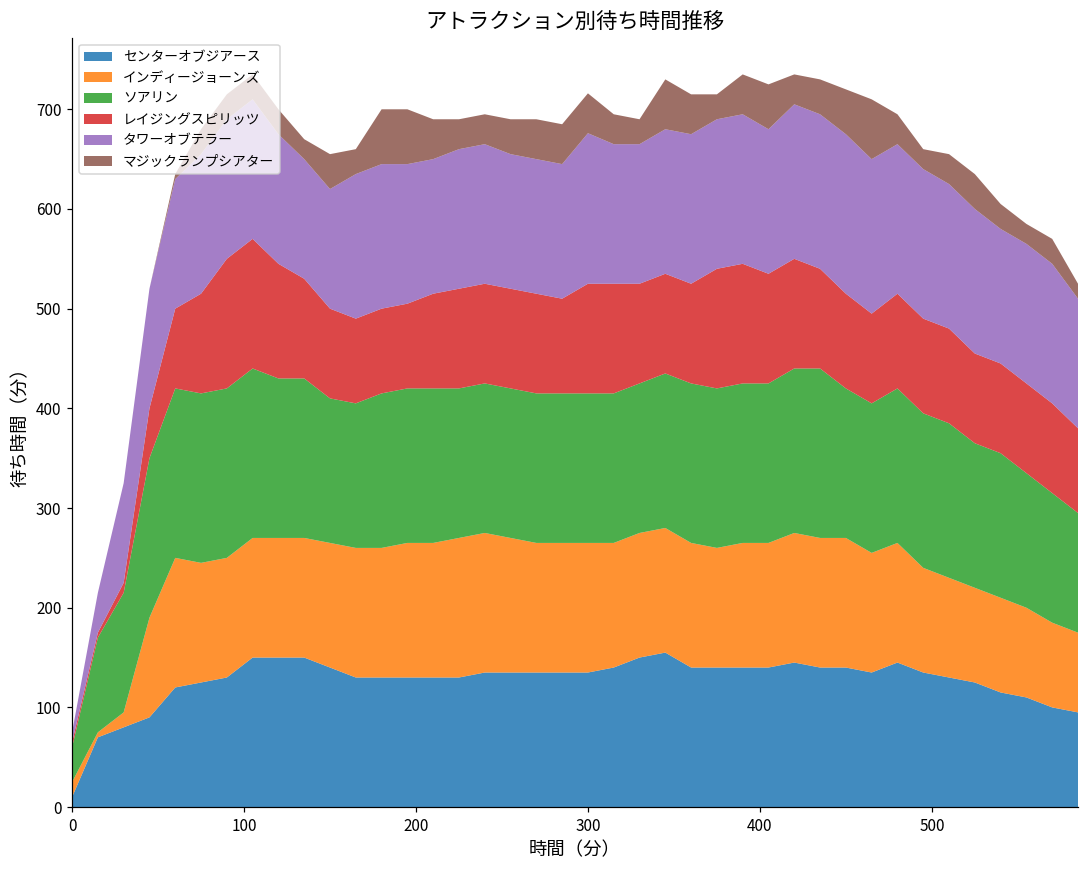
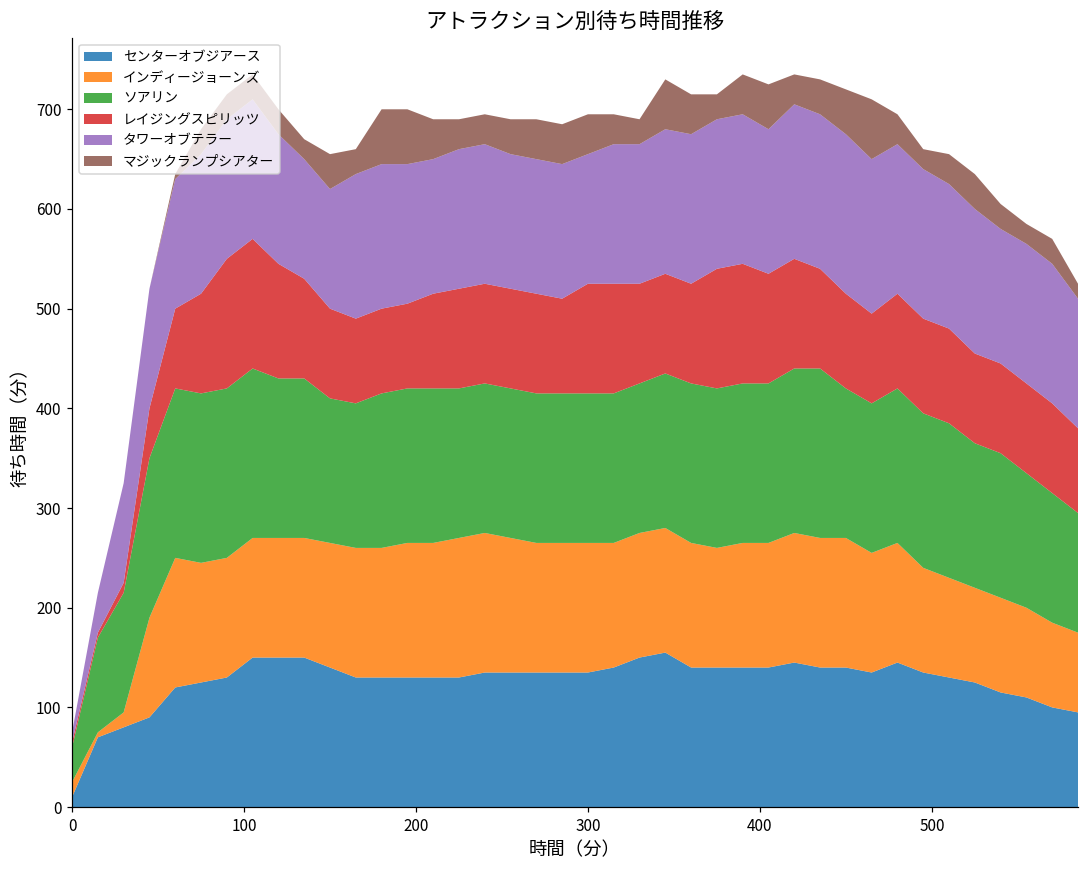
タワーオブテラー, 300: 150 -> 130
